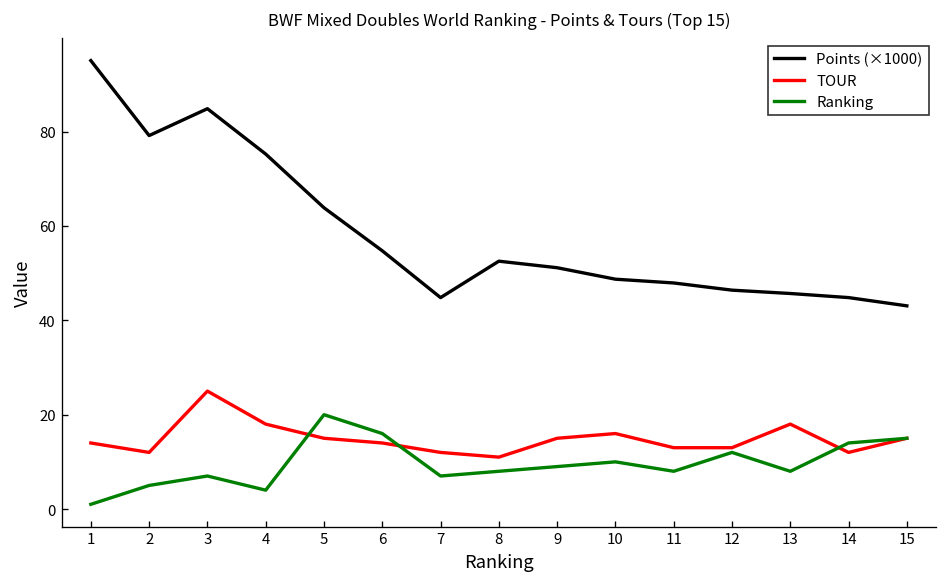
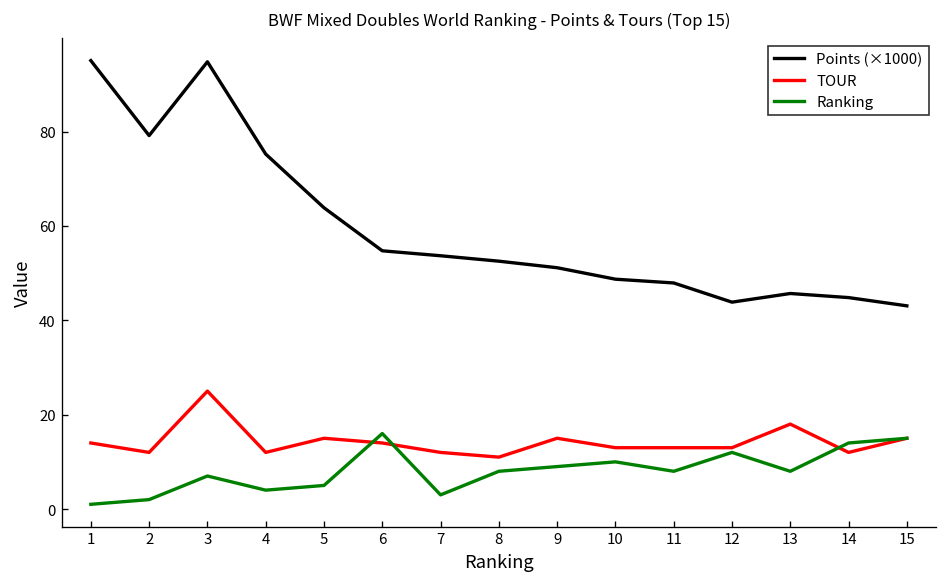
Ranking, 2: 5 -> 2
Points (×1000), 3: 85 -> 95
TOUR, 4: 18 -> 12
Ranking, 5: 20 -> 5
Points (×1000), 7: 45 -> 54
Ranking, 7: 7 -> 3
TOUR, 10: 16 -> 13
Points (×1000), 12: 46 -> 44
